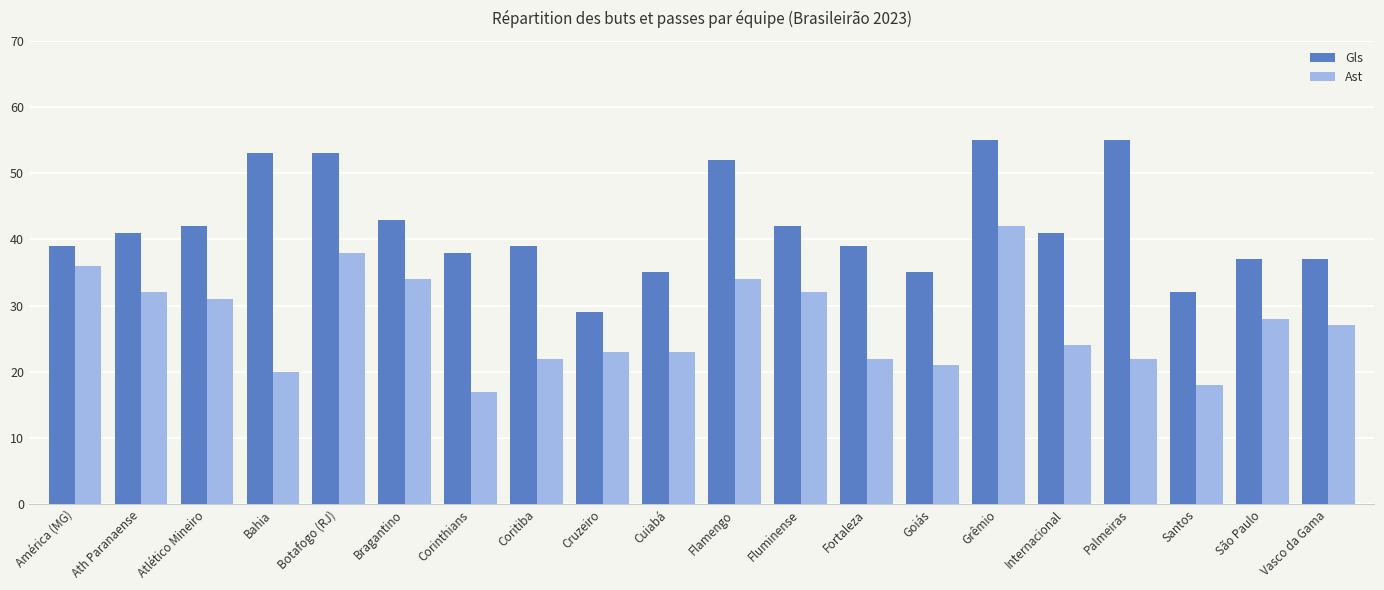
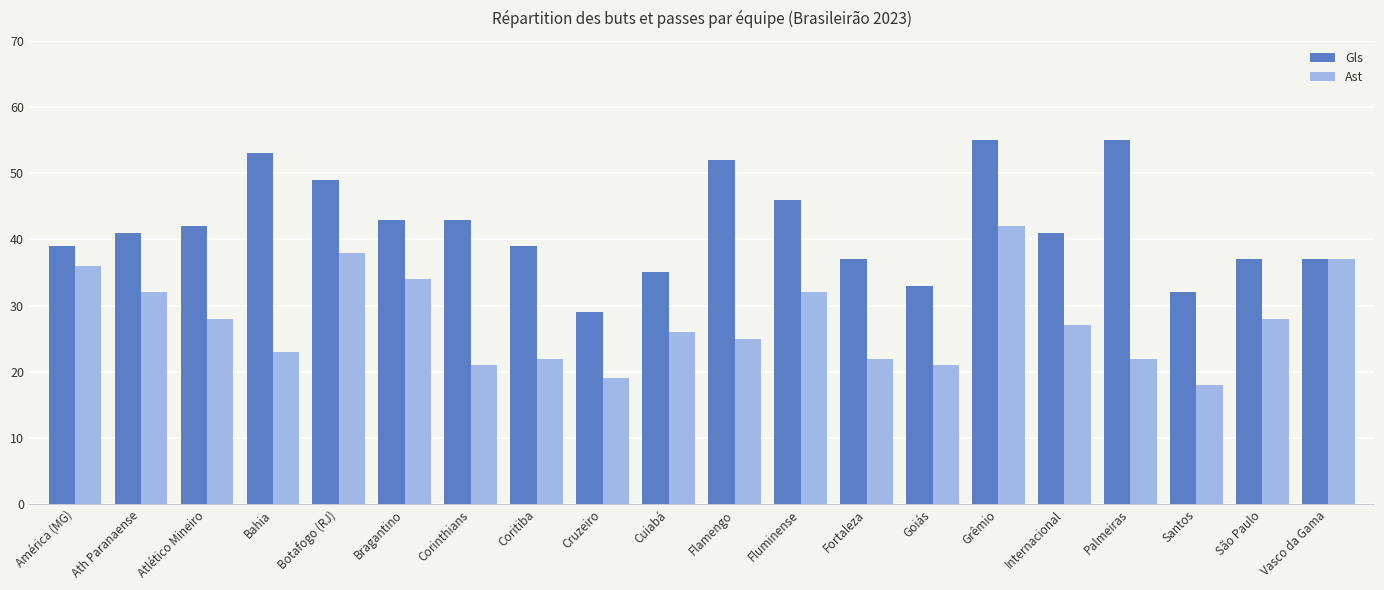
Ast, Atlético Mineiro: 31 -> 28
Ast, Bahia: 20 -> 23
Gls, Botafogo (RJ): 53 -> 49
Gls, Corinthians: 38 -> 43
Ast, Corinthians: 17 -> 21
Ast, Cruzeiro: 23 -> 19
Ast, Cuiabá: 23 -> 26
Ast, Flamengo: 34 -> 25
Gls, Fluminense: 42 -> 46
Gls, Fortaleza: 39 -> 37
Gls, Goiás: 35 -> 33
Ast, Internacional: 24 -> 27
Ast, Vasco da Gama: 27 -> 37
